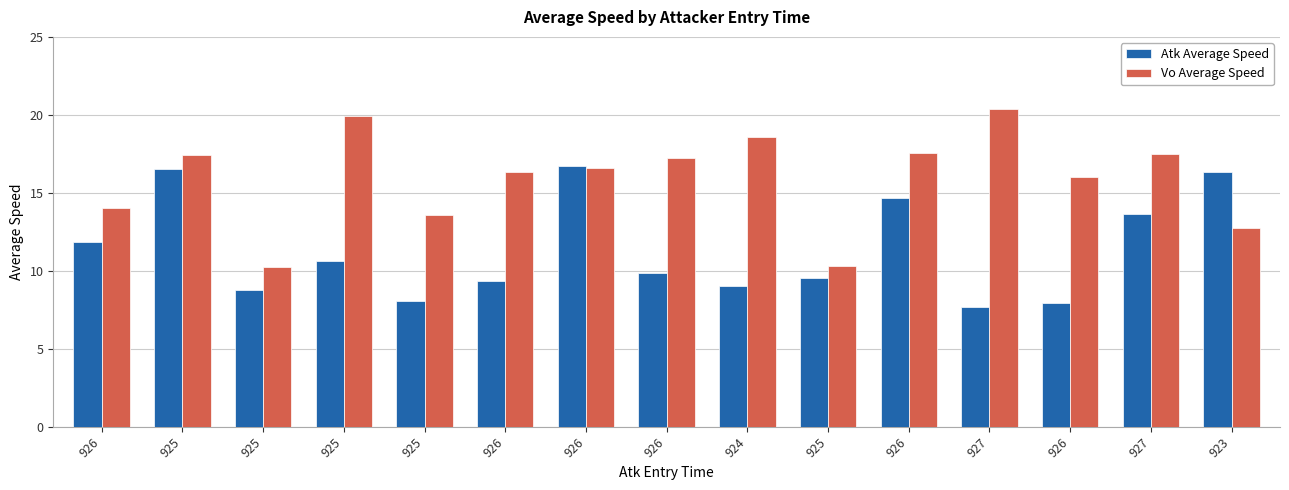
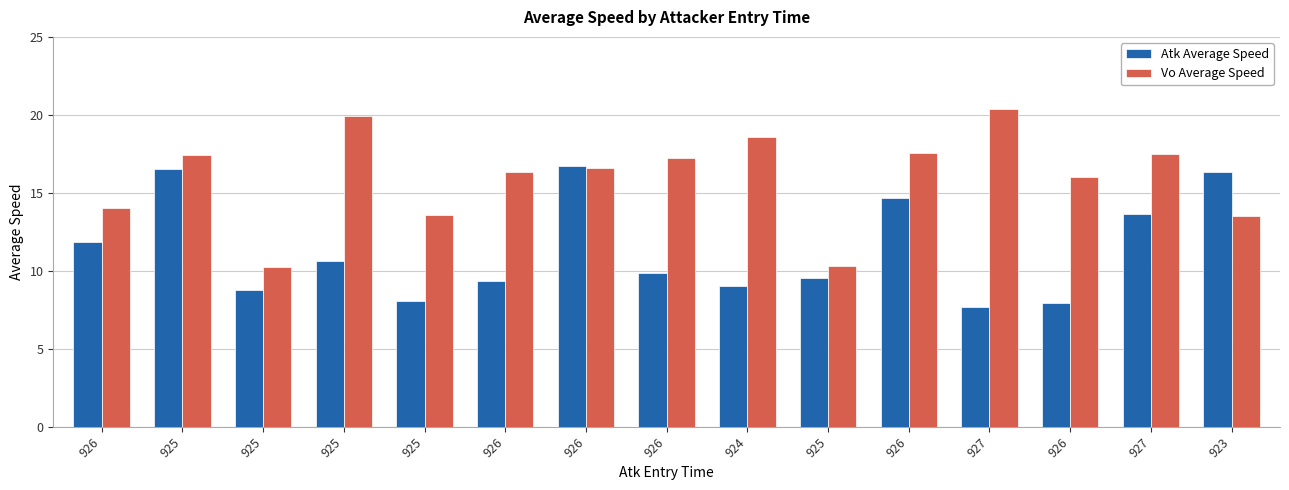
Vo Average Speed, 923: 12.8 -> 13.5
